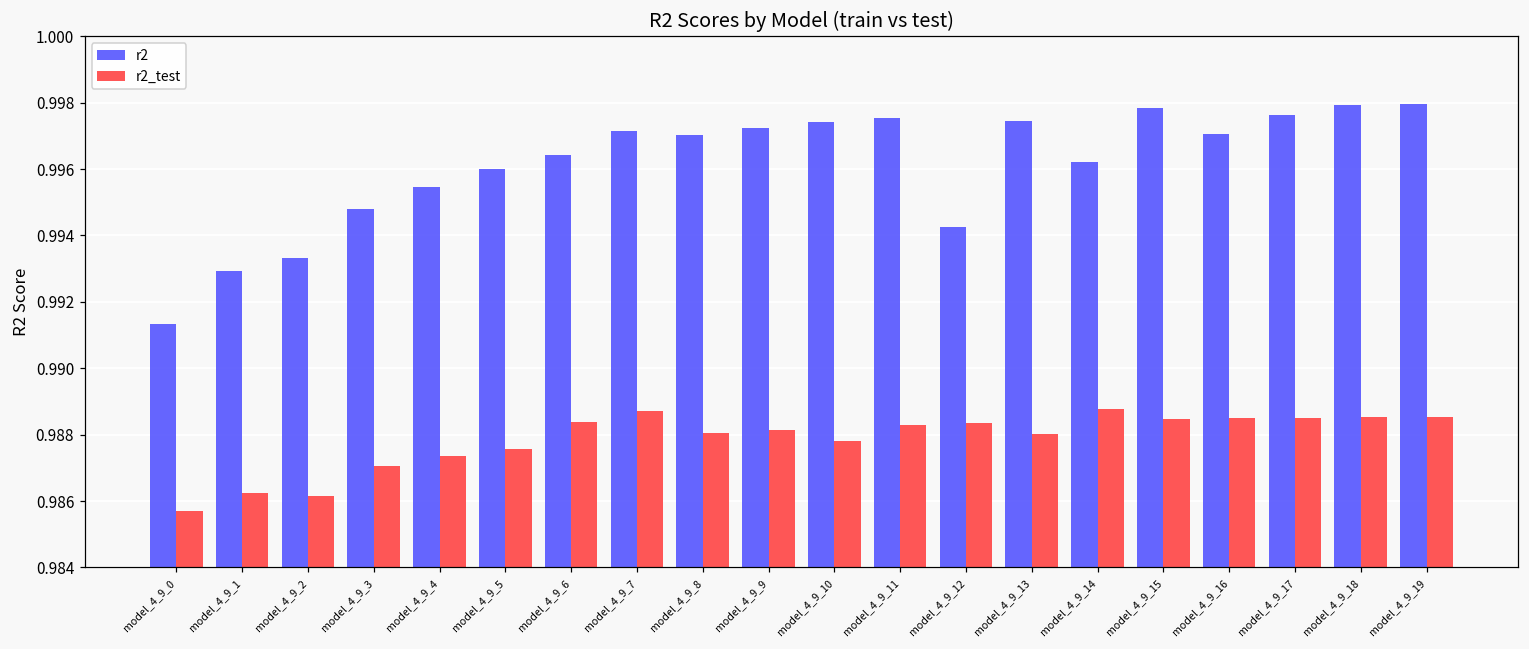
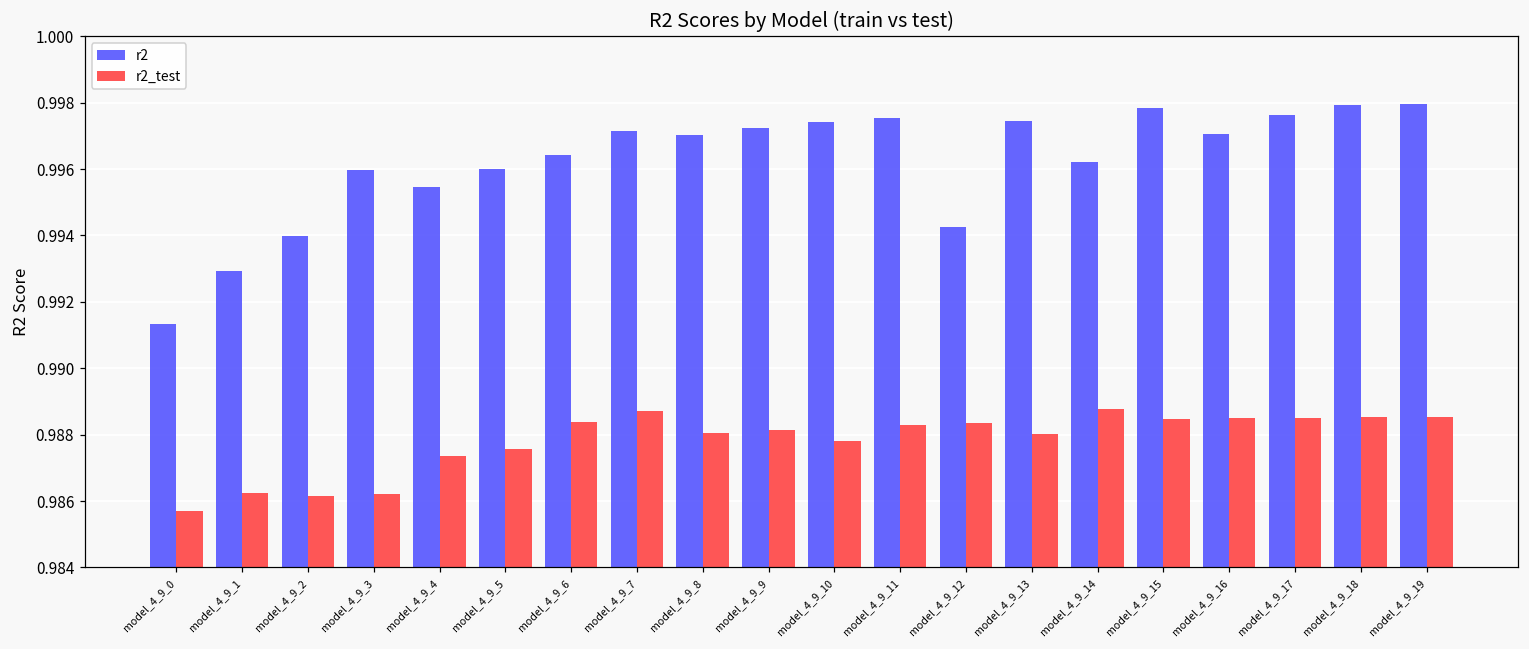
r2, model_4_9_2: 0.9933 -> 0.9940
r2, model_4_9_3: 0.9948 -> 0.9960
r2_test, model_4_9_3: 0.9871 -> 0.9862
